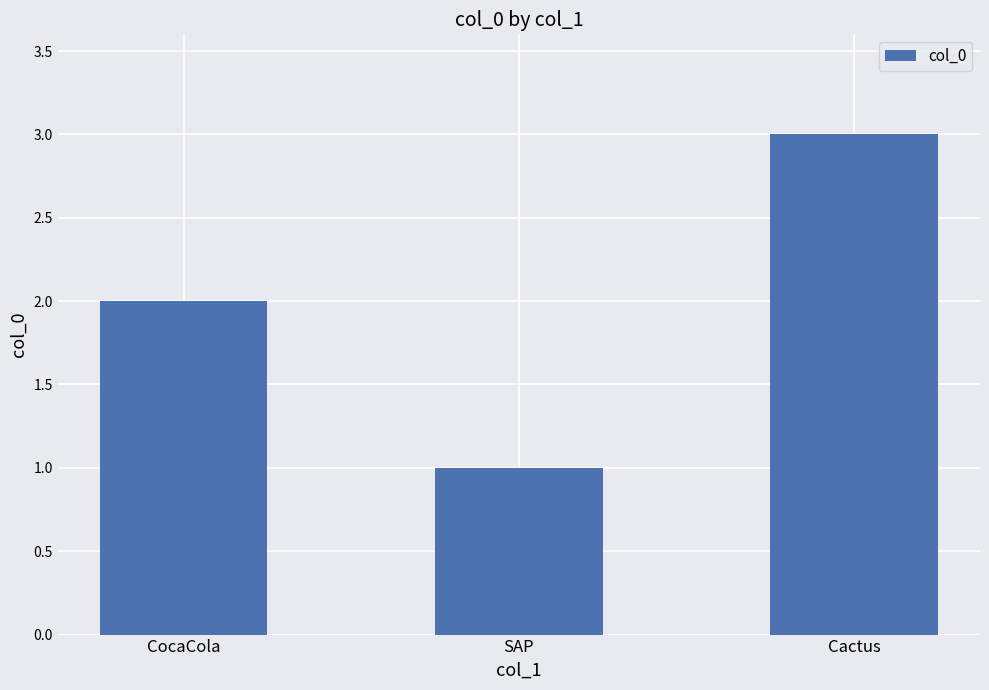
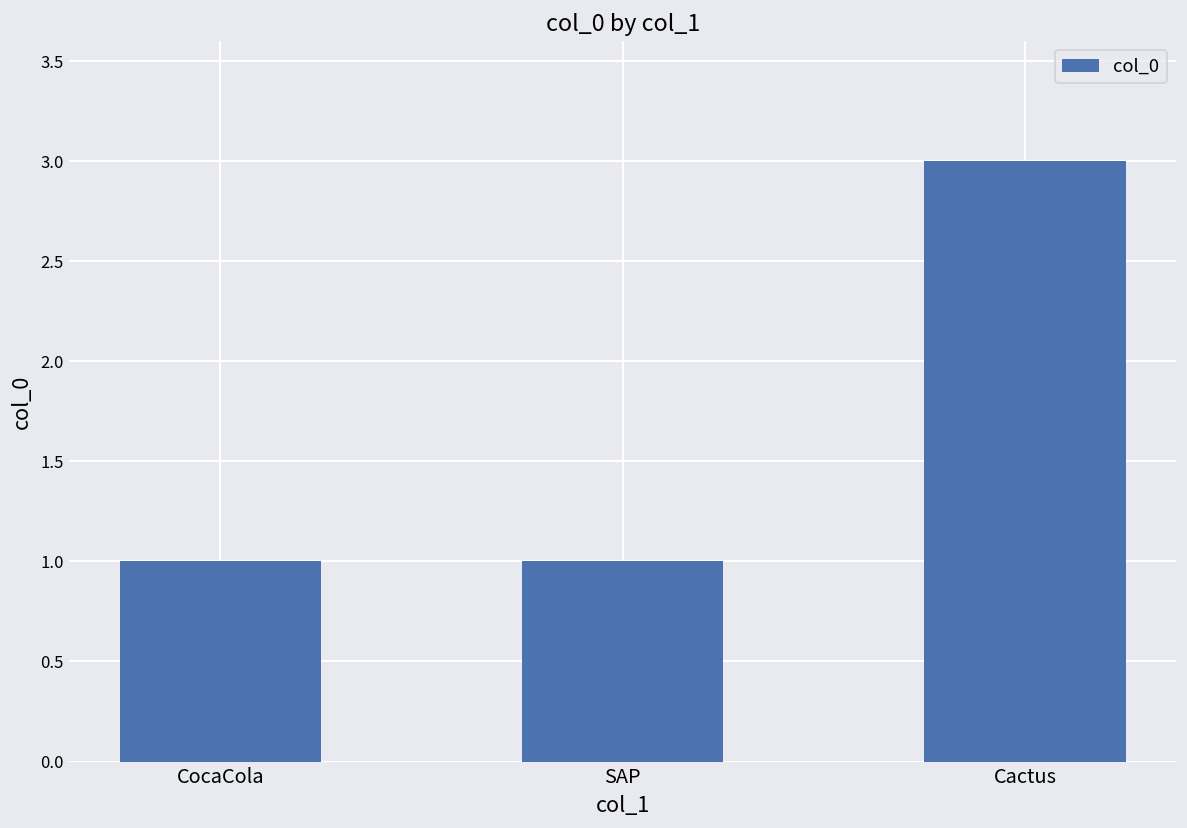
CocaCola: 2 -> 1
